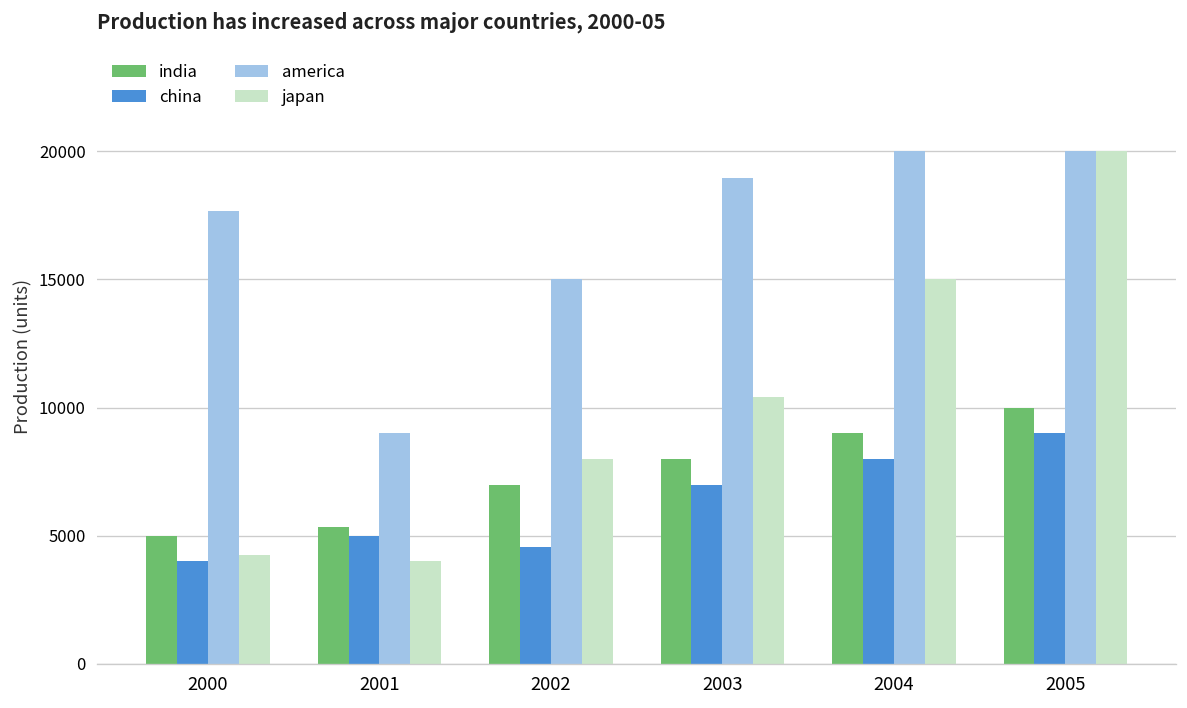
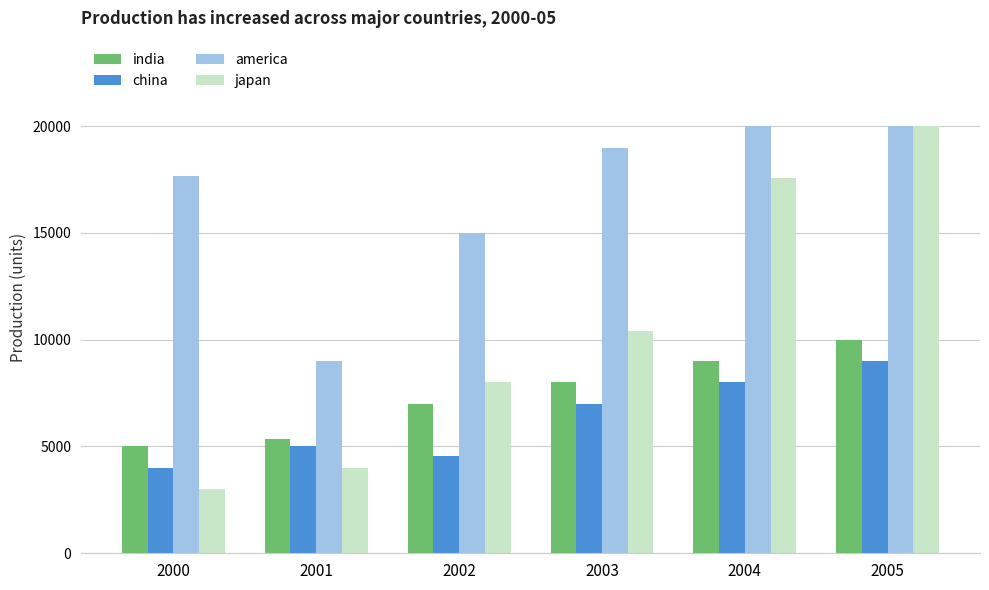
japan, 2000: 4300 -> 3000
japan, 2004: 15000 -> 17600
